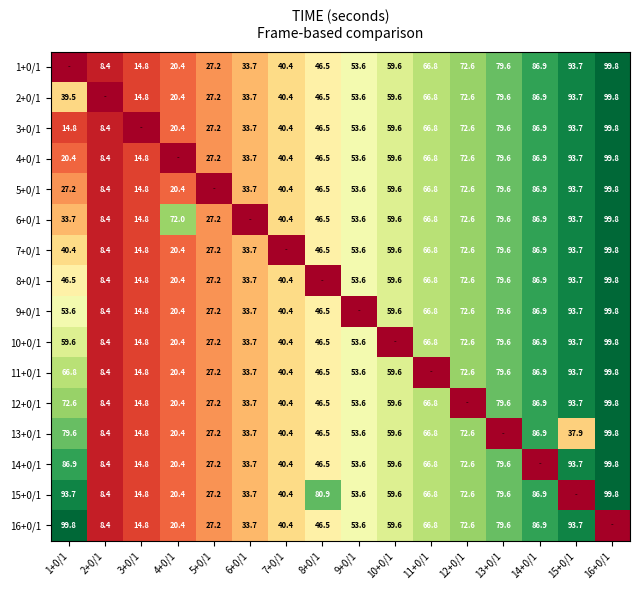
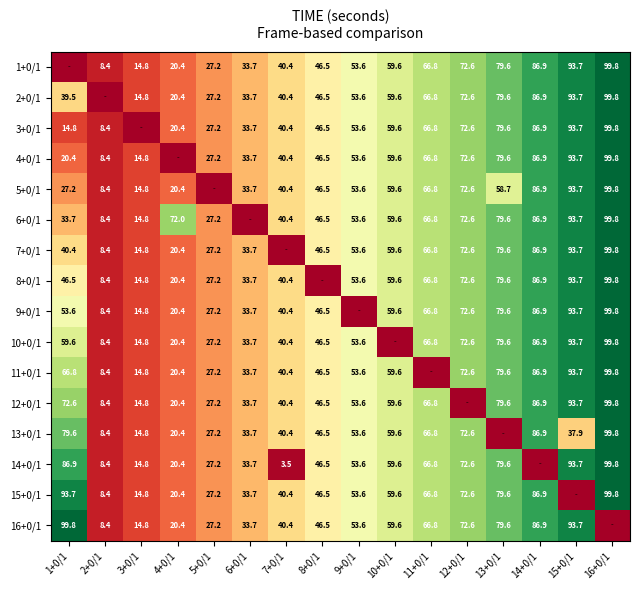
5+0/1, 13+0/1: 79.6 -> 58.7
14+0/1, 7+0/1: 40.4 -> 3.5
15+0/1, 8+0/1: 80.9 -> 46.5
